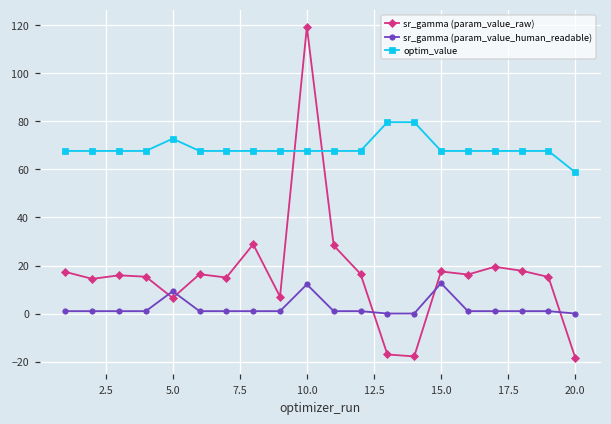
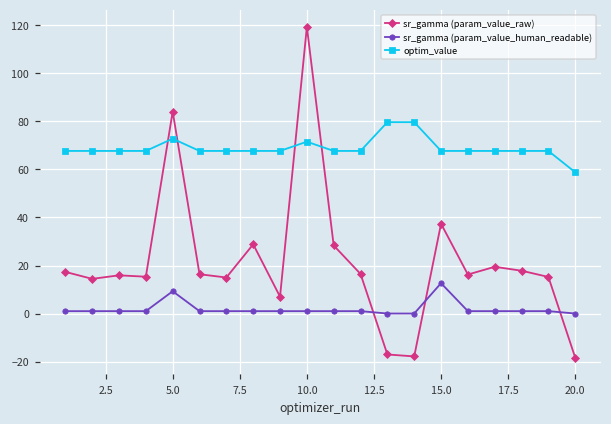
sr_gamma (param_value_raw), 5.0: 6 -> 84
sr_gamma (param_value_human_readable), 10.0: 12 -> 1
optim_value, 10.0: 68 -> 72
sr_gamma (param_value_raw), 15.0: 18 -> 37
